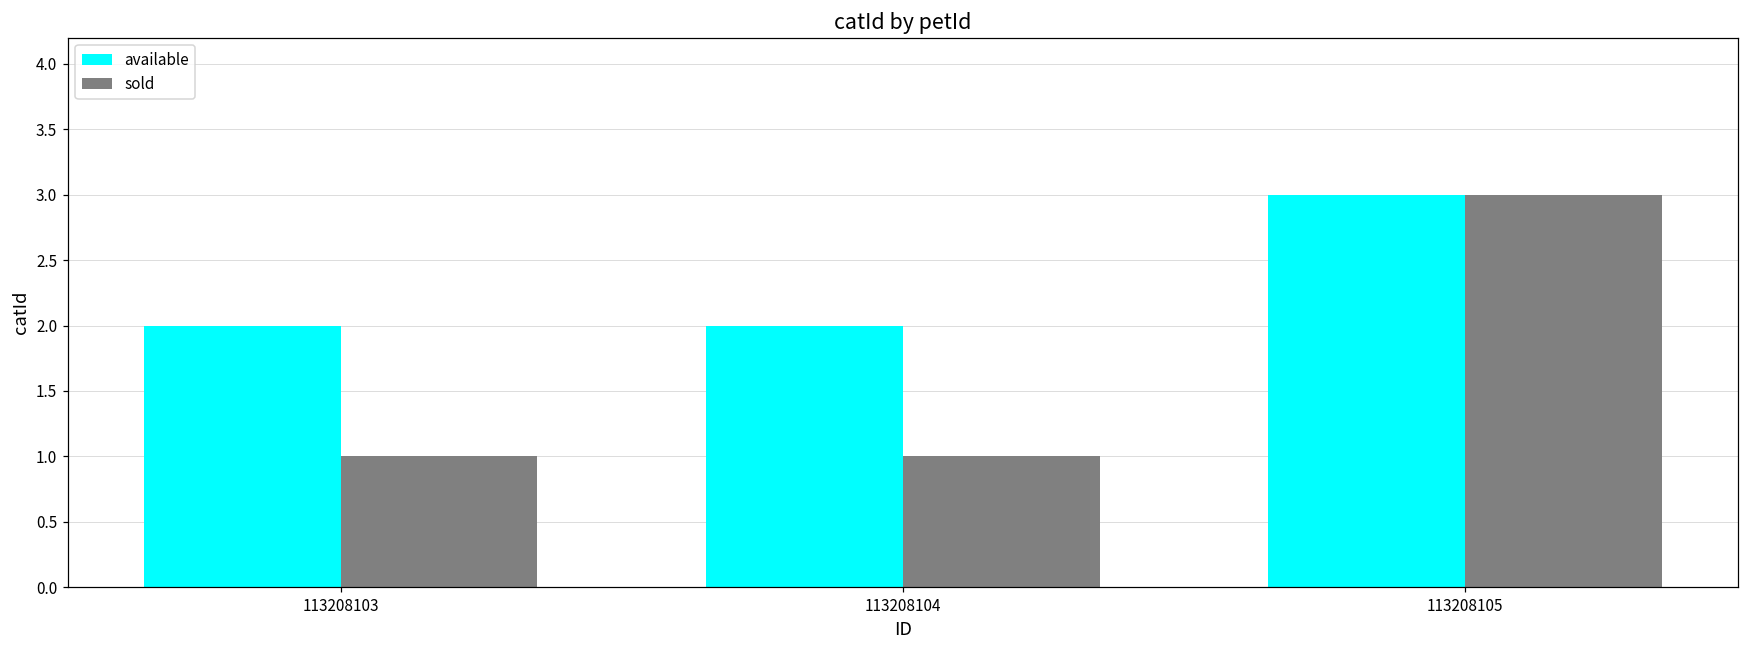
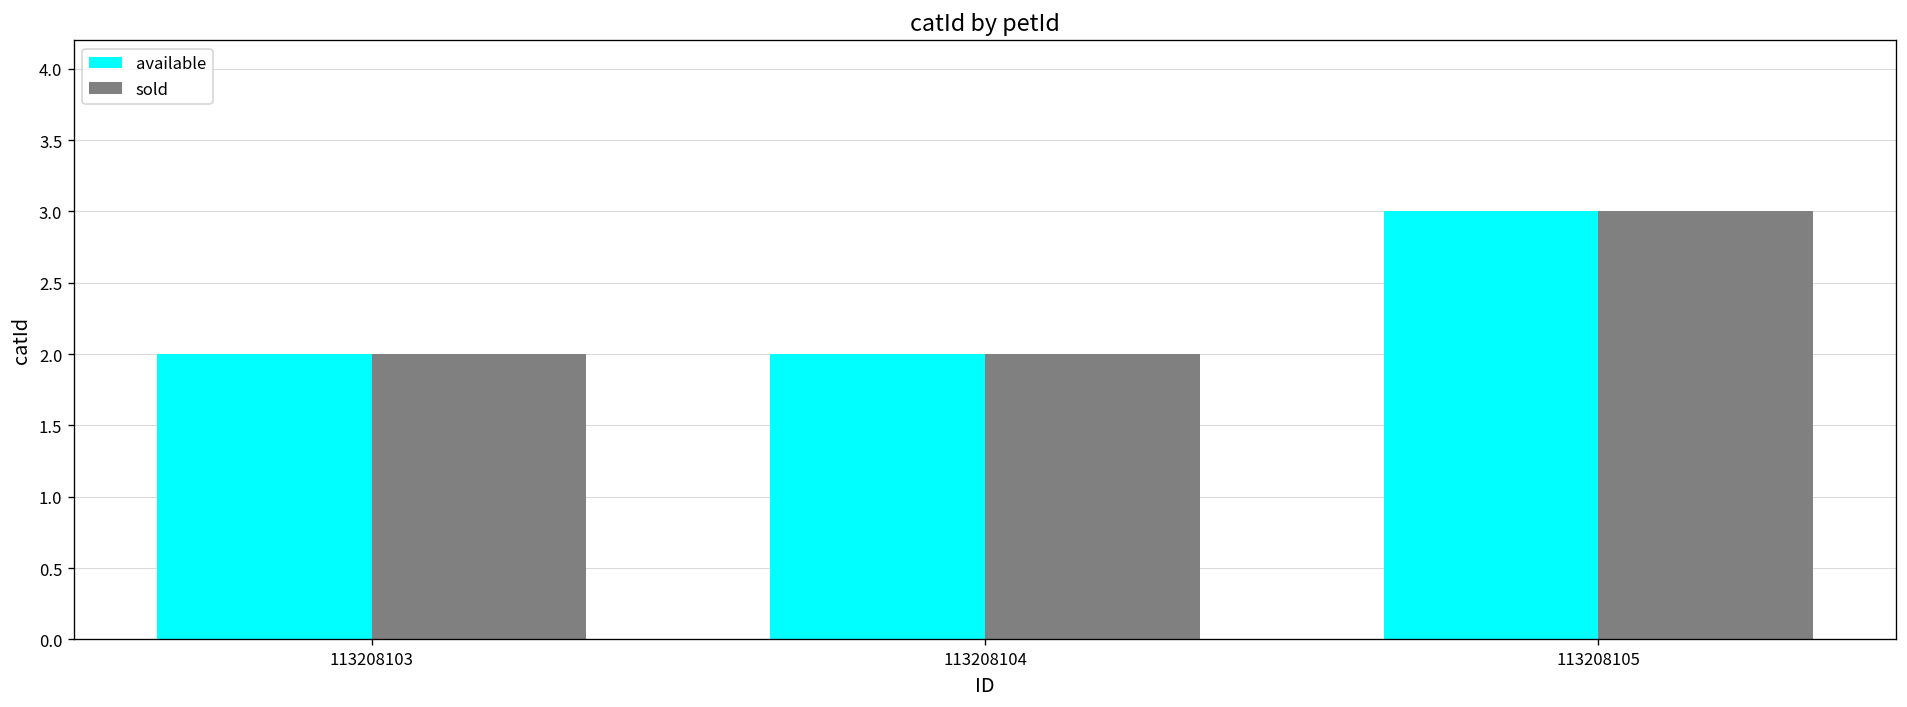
sold, 113208103: 1 -> 2
sold, 113208104: 1 -> 2
